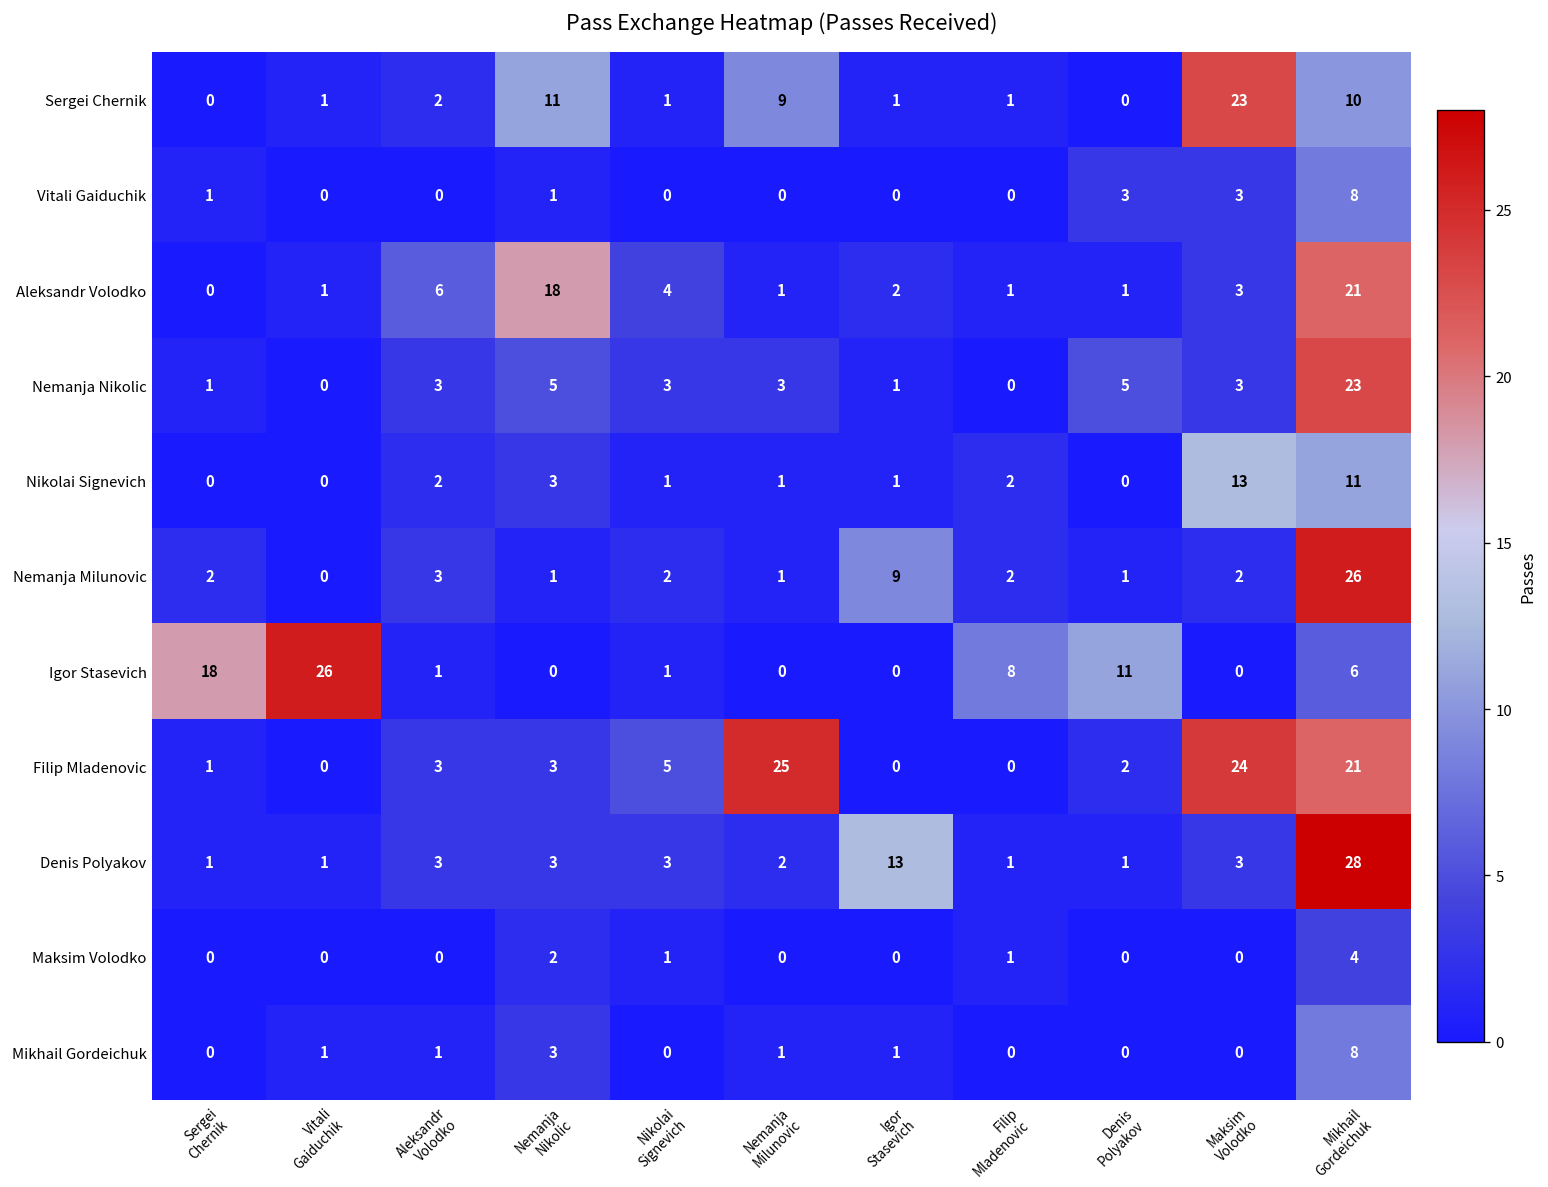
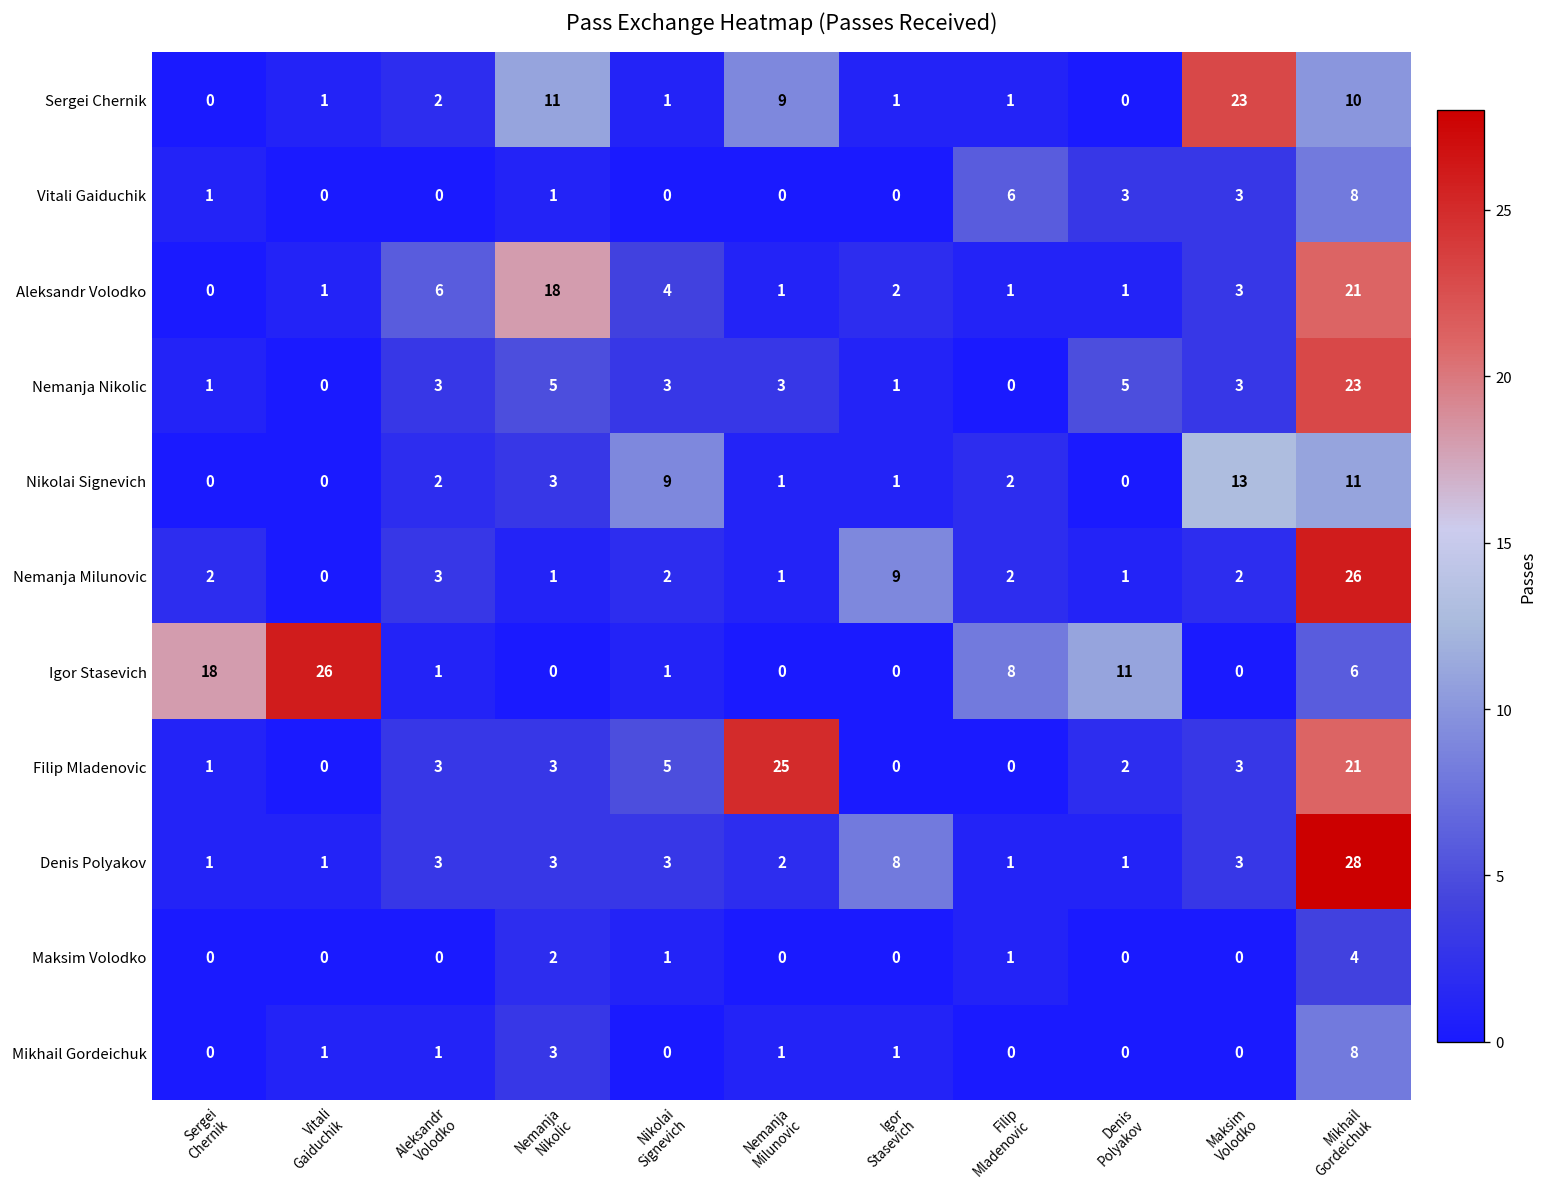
Vitali Gaiduchik, Filip Mladenovic: 0 -> 6
Nikolai Signevich, Nikolai Signevich: 1 -> 9
Filip Mladenovic, Maksim Volodko: 24 -> 3
Denis Polyakov, Igor Stasevich: 13 -> 8
